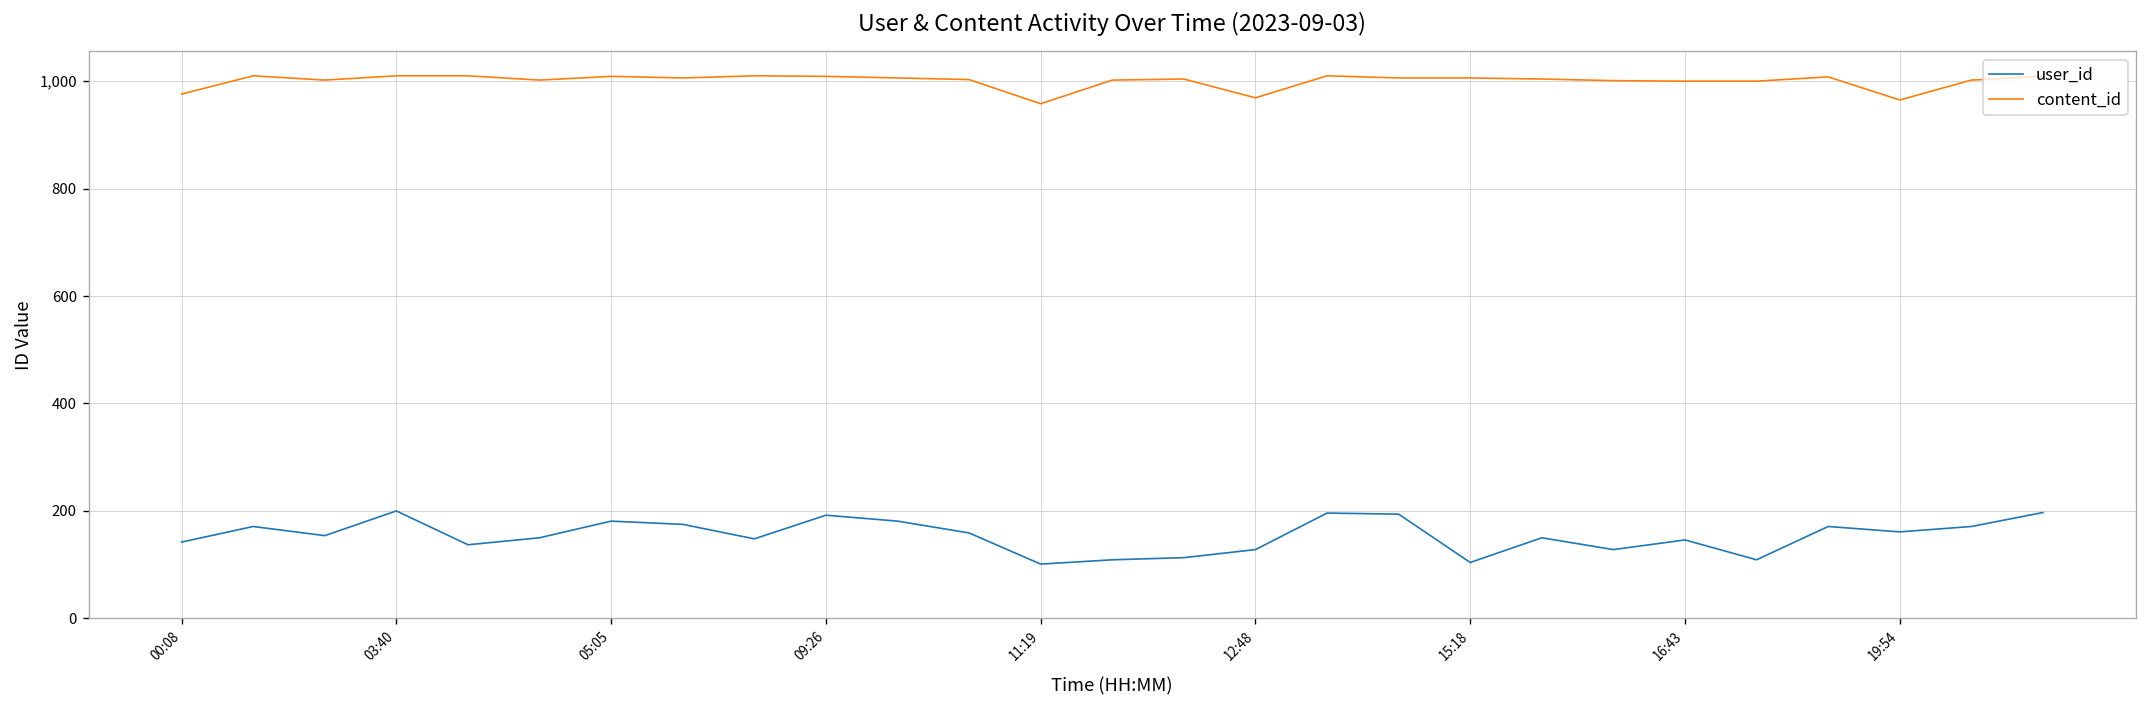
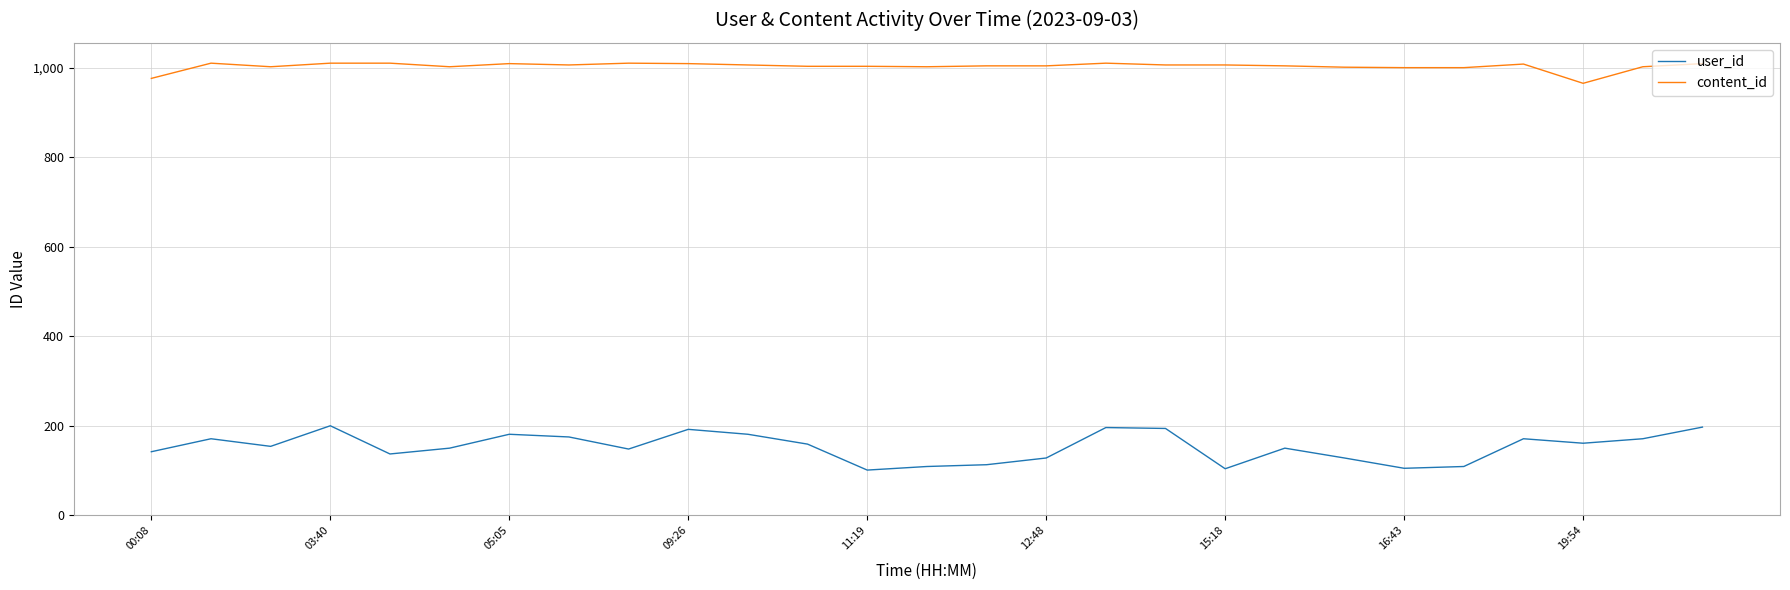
content_id, 11:19: 960 -> 1,000
content_id, 12:48: 970 -> 1,000
user_id, 16:43: 150 -> 110
